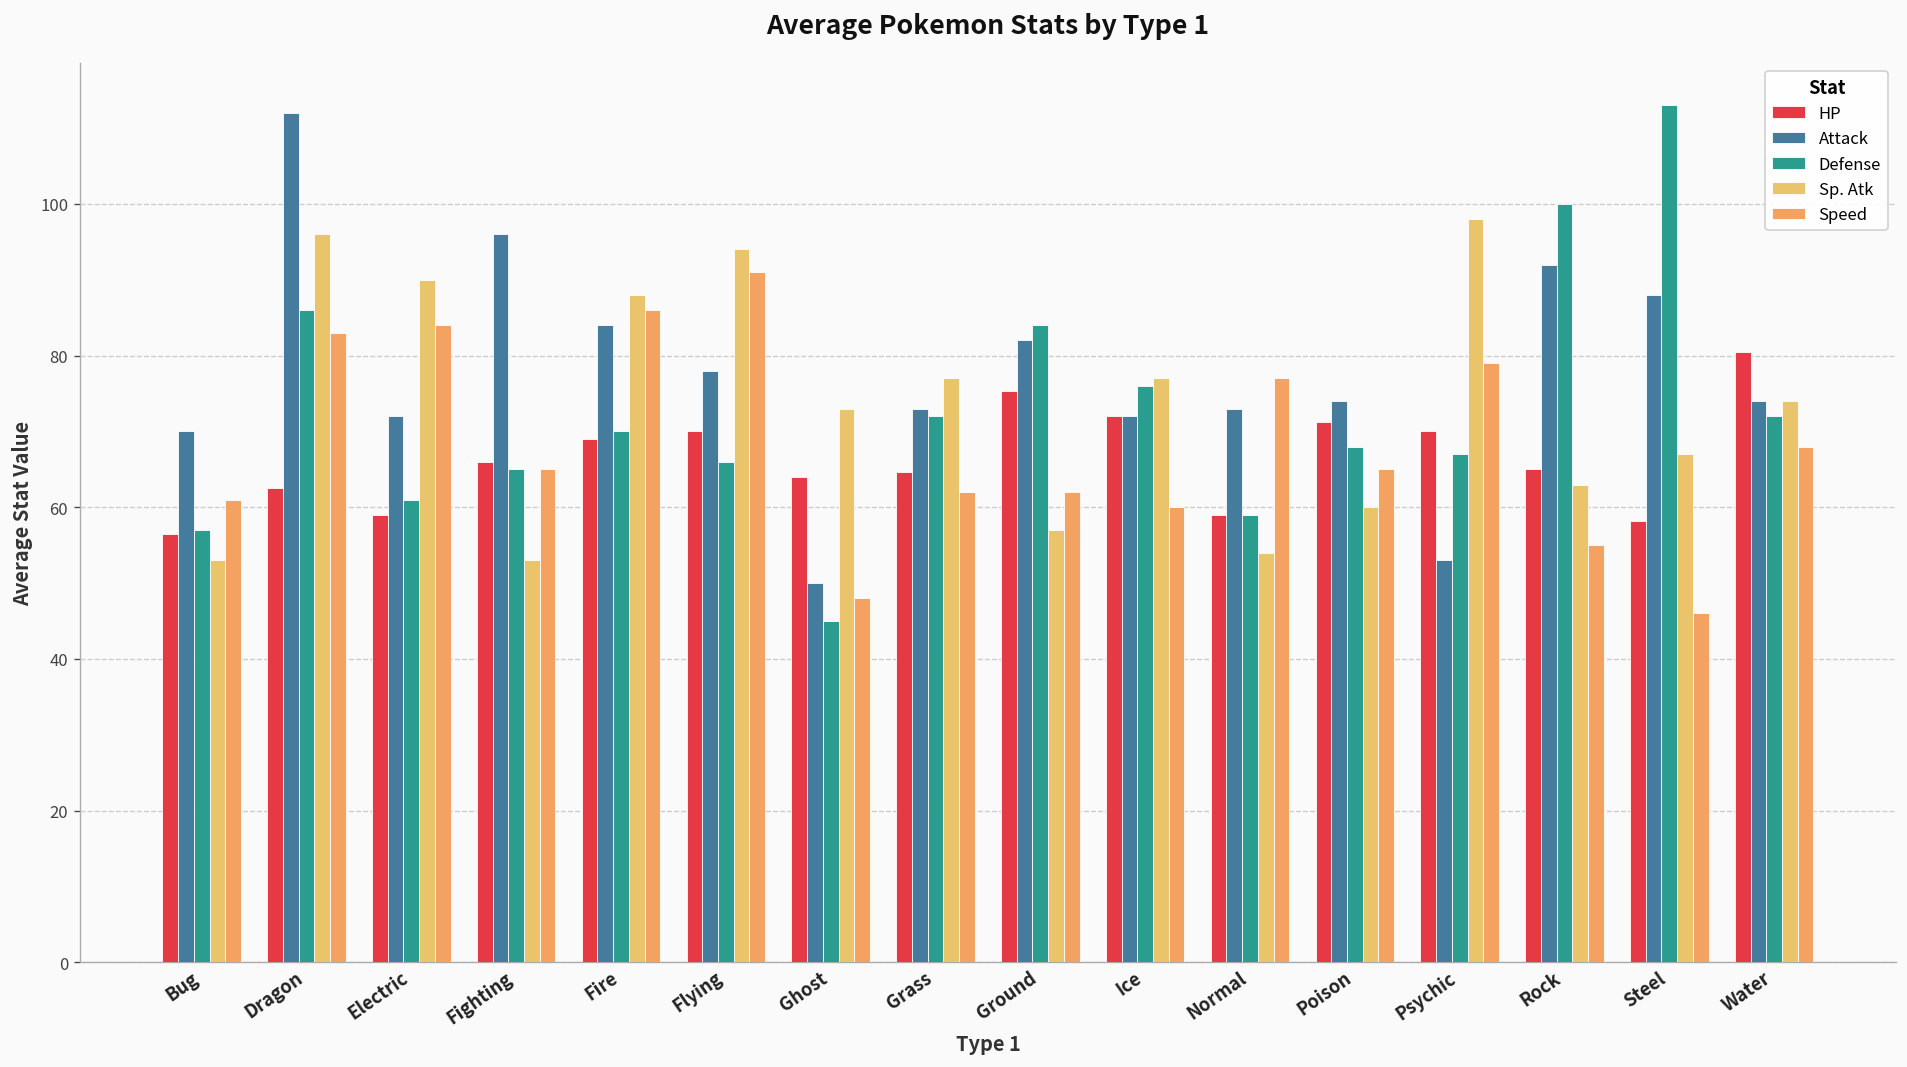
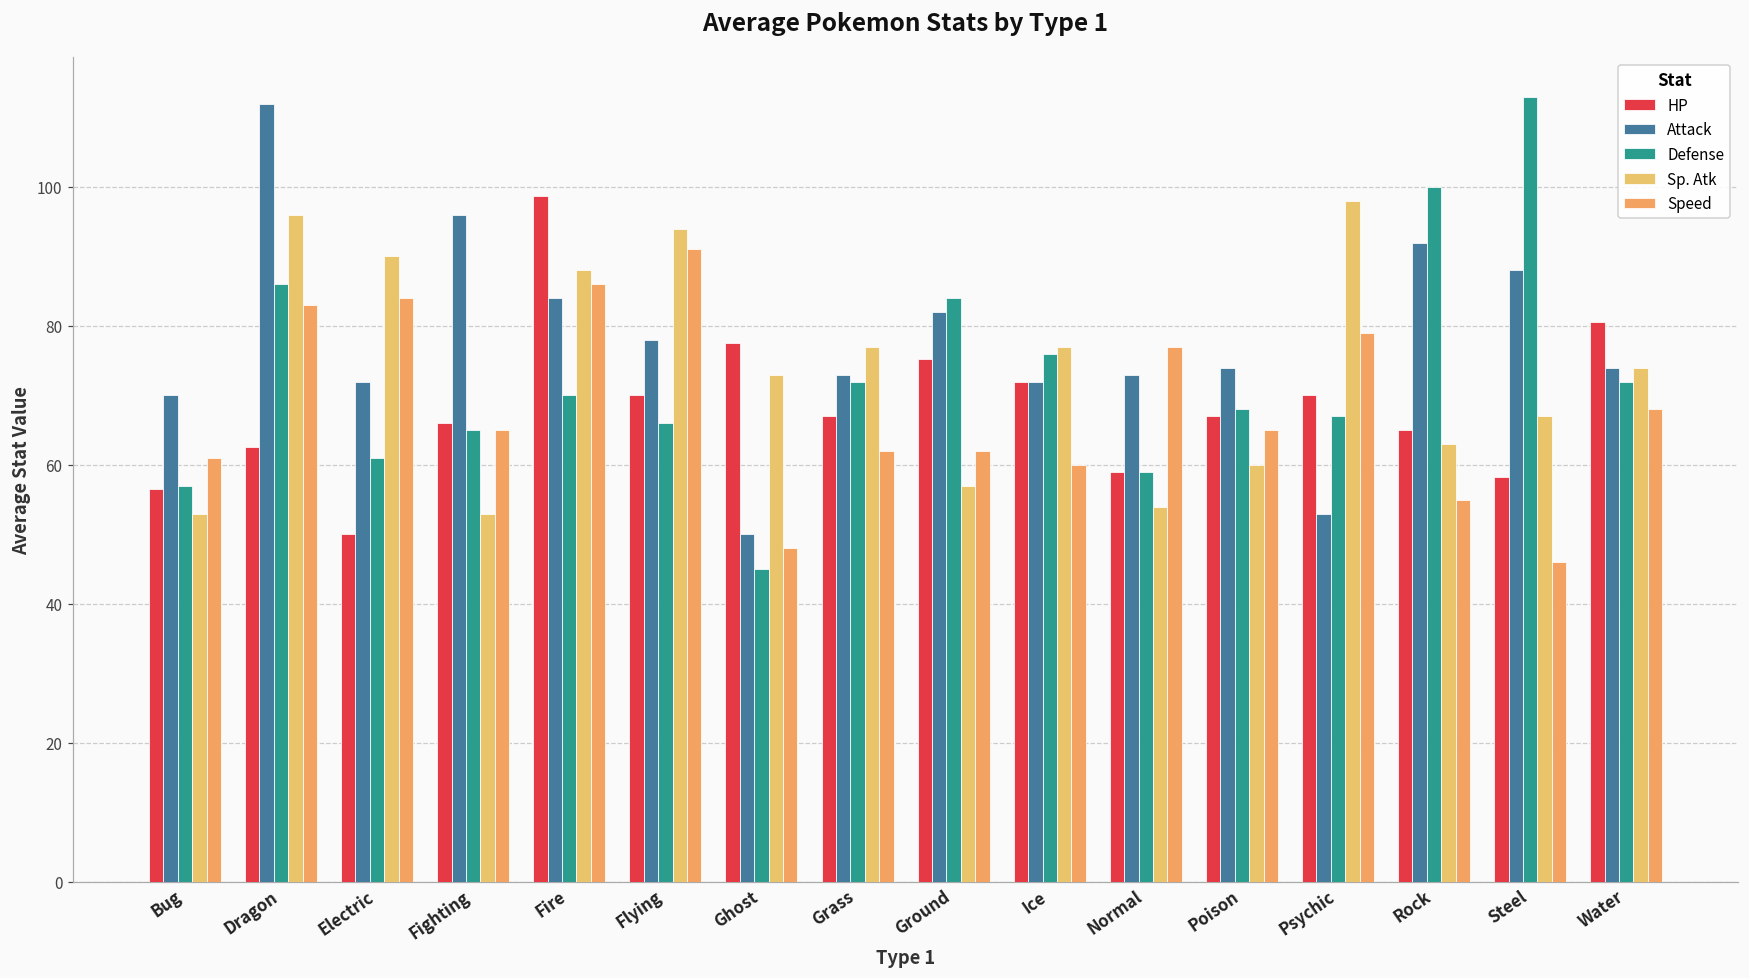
HP, Electric: 59 -> 50
HP, Fire: 69 -> 99
HP, Ghost: 64 -> 78
HP, Grass: 65 -> 67
HP, Poison: 71 -> 67
